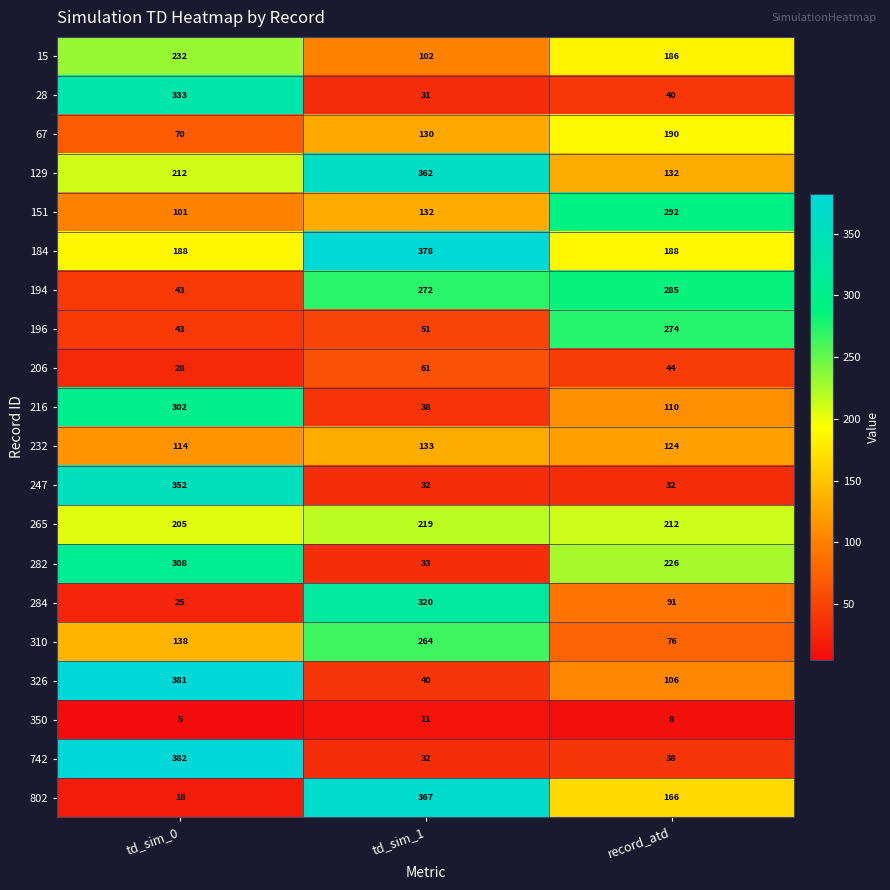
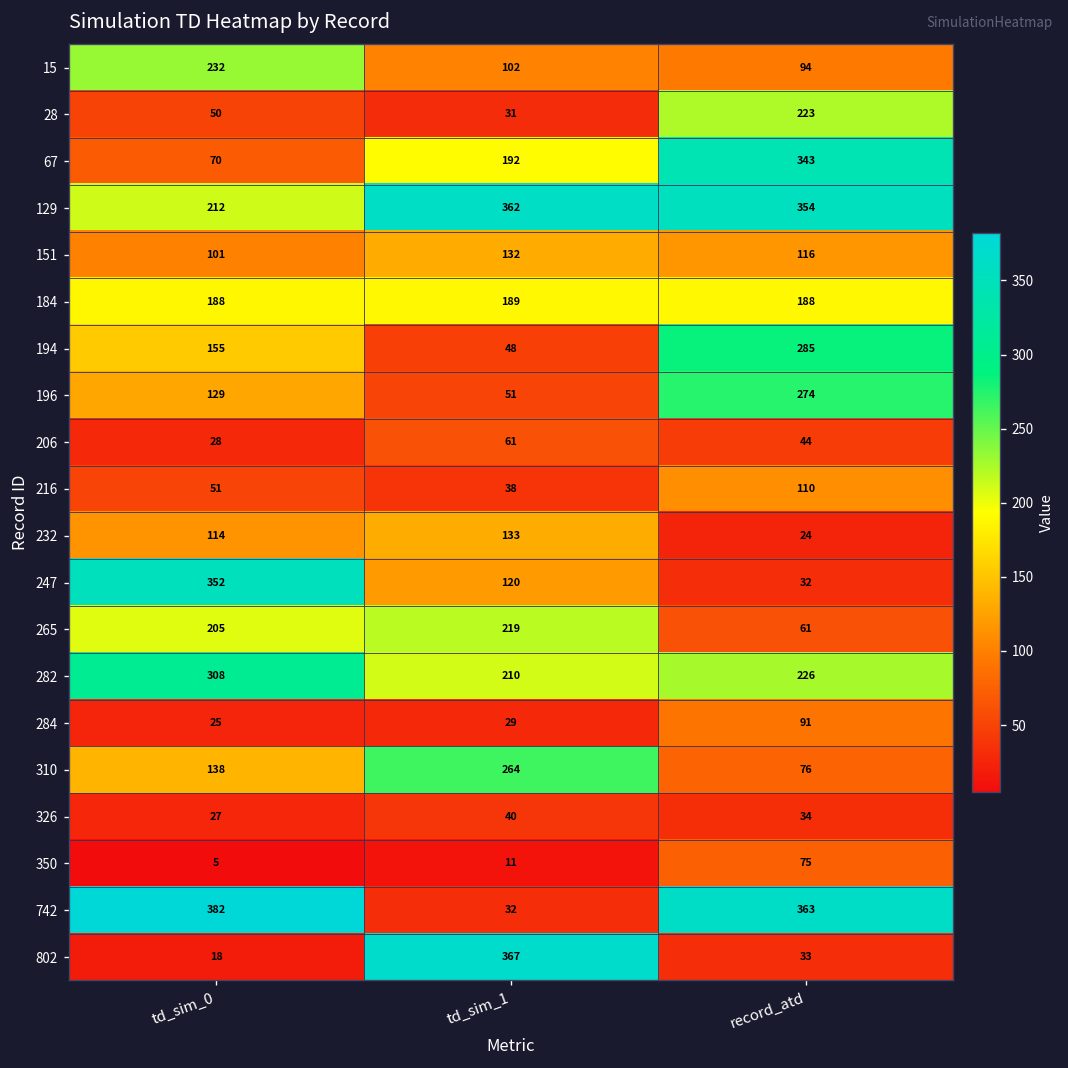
15, record_atd: 186 -> 94
28, td_sim_0: 333 -> 50
28, record_atd: 40 -> 223
67, td_sim_1: 130 -> 192
67, record_atd: 190 -> 343
129, record_atd: 132 -> 354
151, record_atd: 292 -> 116
184, td_sim_1: 378 -> 189
194, td_sim_0: 43 -> 155
194, td_sim_1: 272 -> 48
196, td_sim_0: 43 -> 129
216, td_sim_0: 302 -> 51
232, record_atd: 124 -> 24
247, td_sim_1: 32 -> 120
265, record_atd: 212 -> 61
282, td_sim_1: 33 -> 210
284, td_sim_1: 320 -> 29
326, td_sim_0: 381 -> 27
326, record_atd: 106 -> 34
350, record_atd: 8 -> 75
742, record_atd: 38 -> 363
802, record_atd: 166 -> 33
